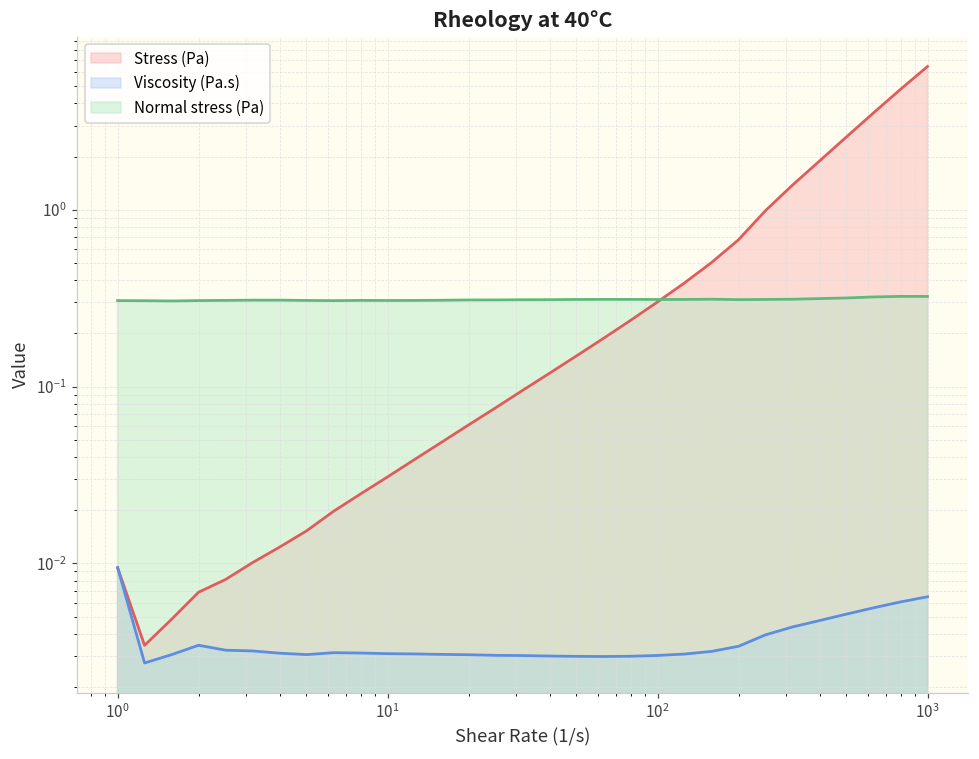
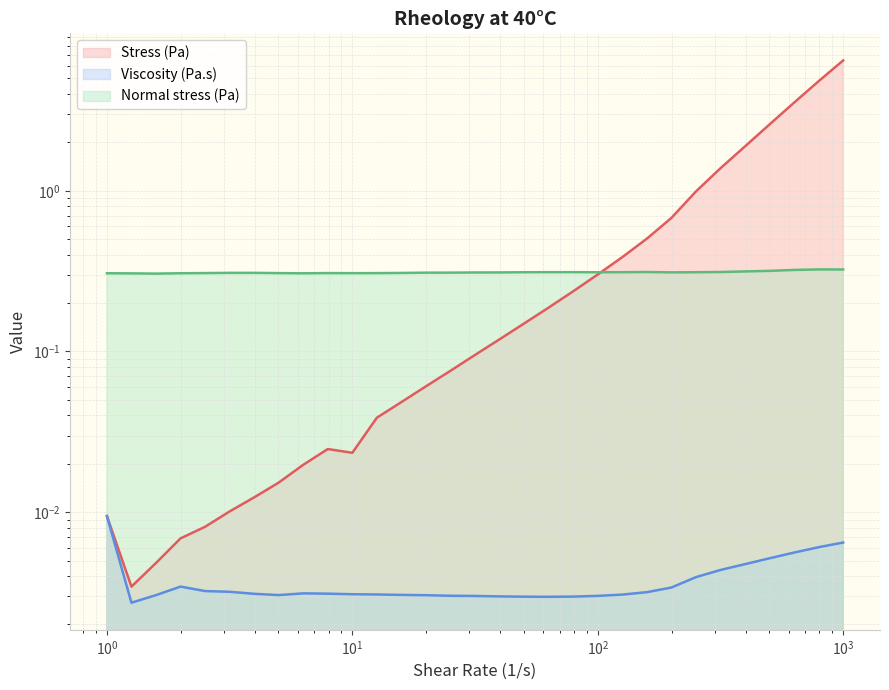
Stress (Pa), 10^1: 0.031 -> 0.023
